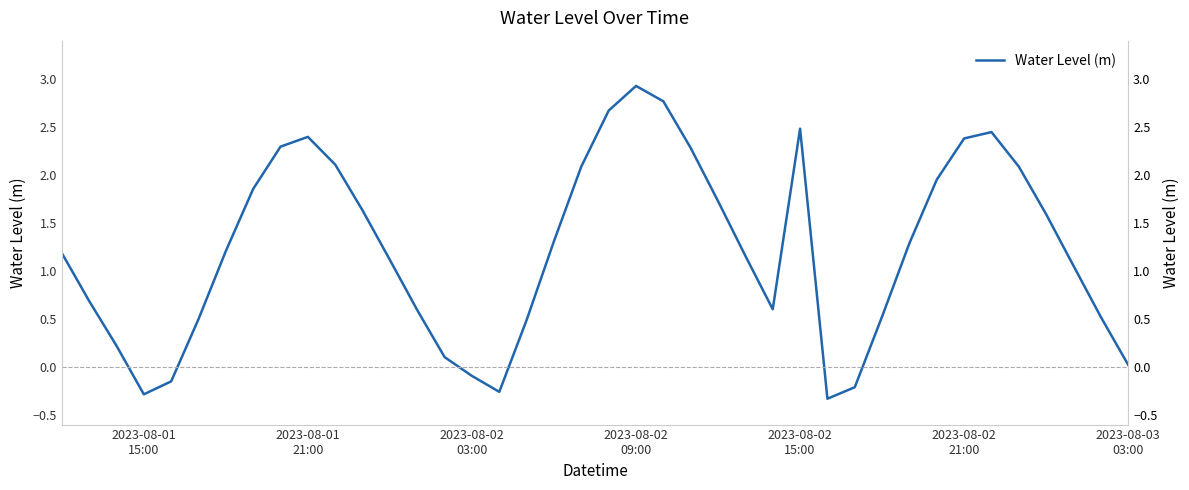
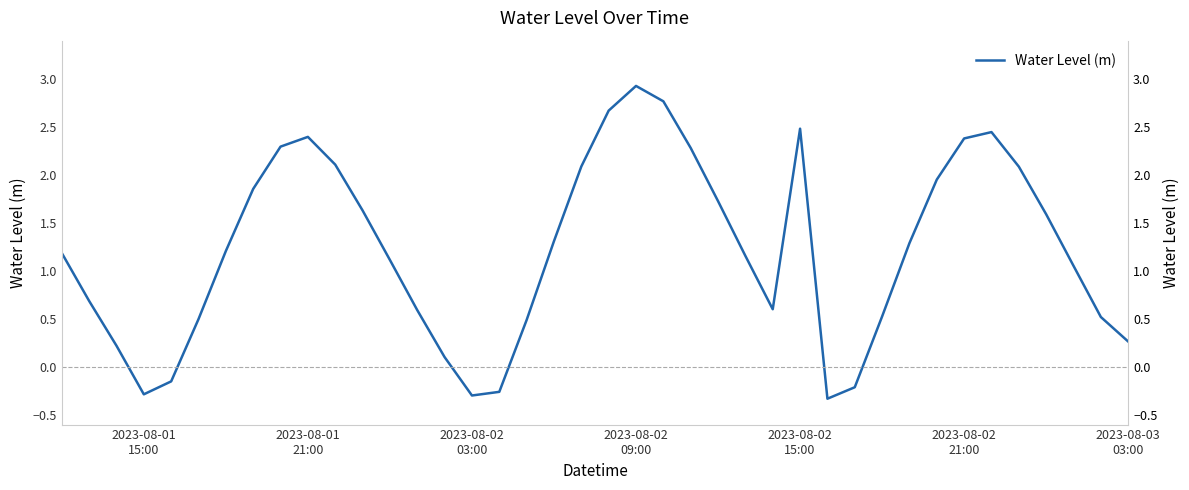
2023-08-02 03:00: -0.1 -> -0.3
2023-08-03 03:00: 0.0 -> 0.3
